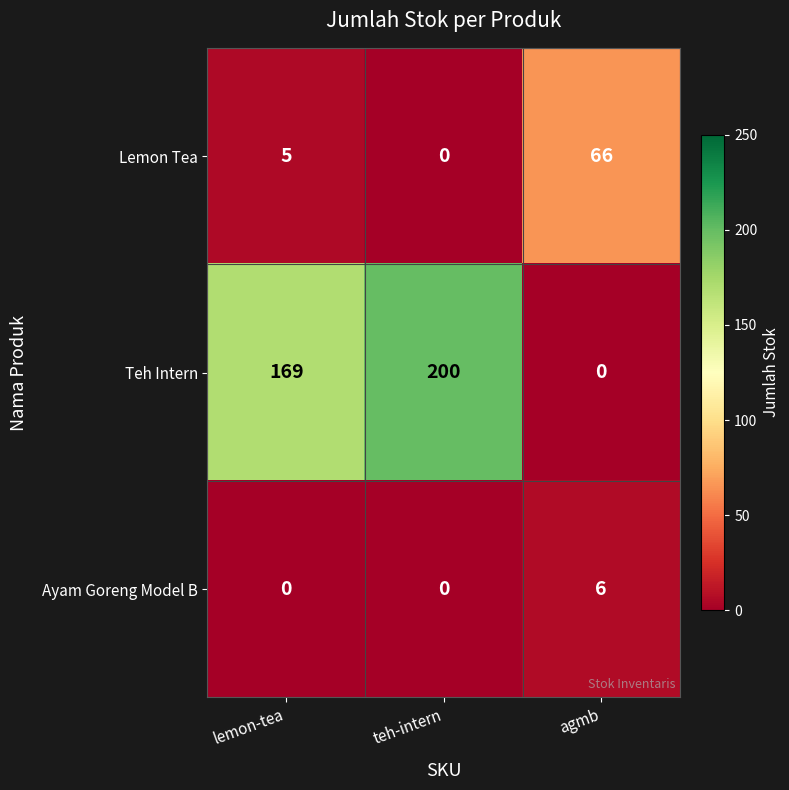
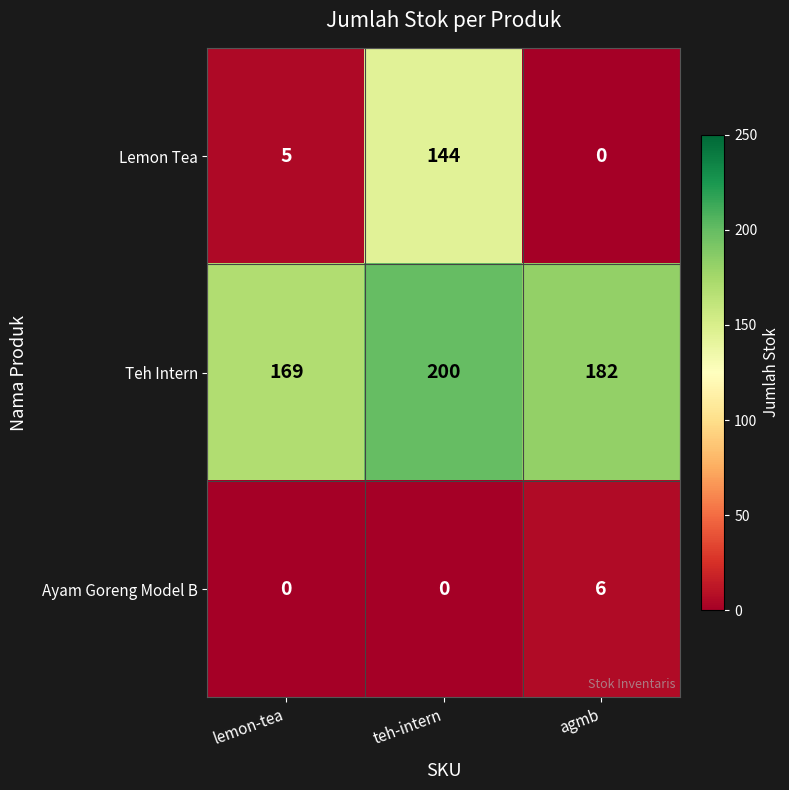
Lemon Tea, teh-intern: 0 -> 144
Lemon Tea, agmb: 66 -> 0
Teh Intern, agmb: 0 -> 182
